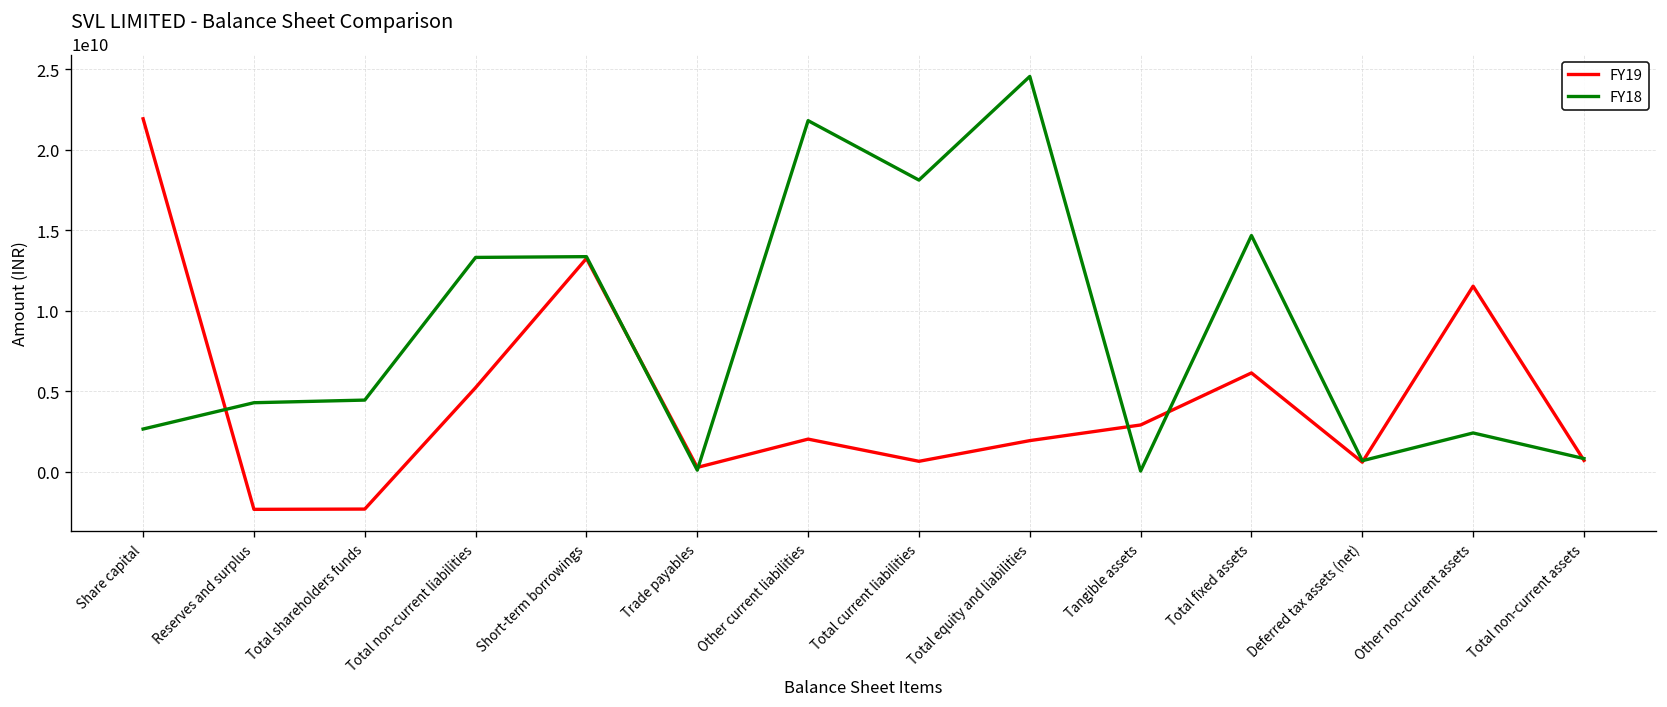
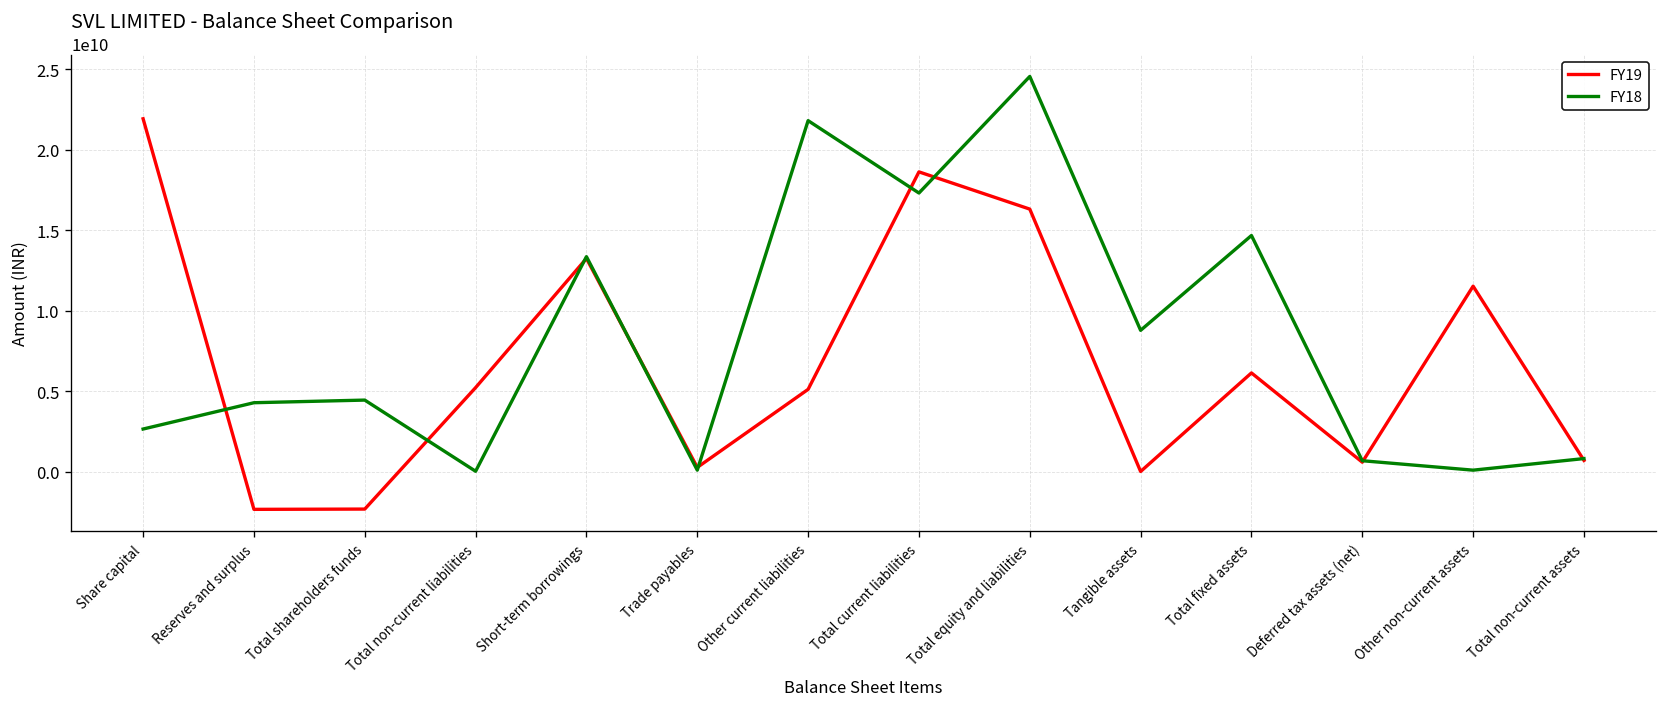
FY18, Total non-current liabilities: 13300000000 -> 0
FY19, Other current liabilities: 2000000000 -> 5100000000
FY19, Total current liabilities: 600000000 -> 18600000000
FY18, Total current liabilities: 18100000000 -> 17300000000
FY19, Total equity and liabilities: 1900000000 -> 16300000000
FY19, Tangible assets: 2900000000 -> 0
FY18, Tangible assets: 0 -> 8800000000
FY18, Other non-current assets: 2400000000 -> 100000000
